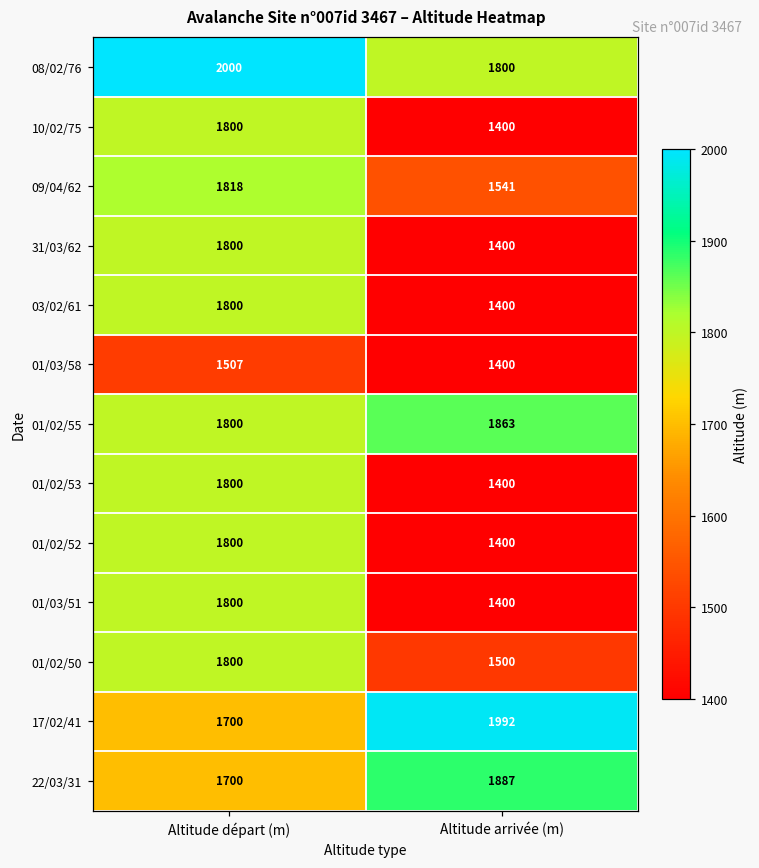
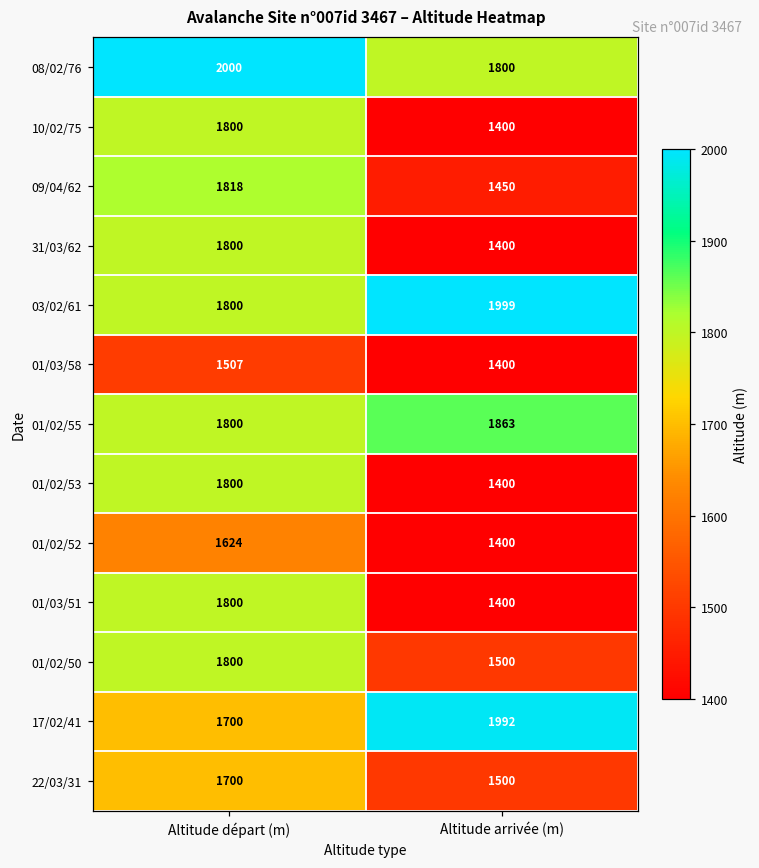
09/04/62, Altitude arrivée (m): 1541 -> 1450
03/02/61, Altitude arrivée (m): 1400 -> 1999
01/02/52, Altitude départ (m): 1800 -> 1624
22/03/31, Altitude arrivée (m): 1887 -> 1500
